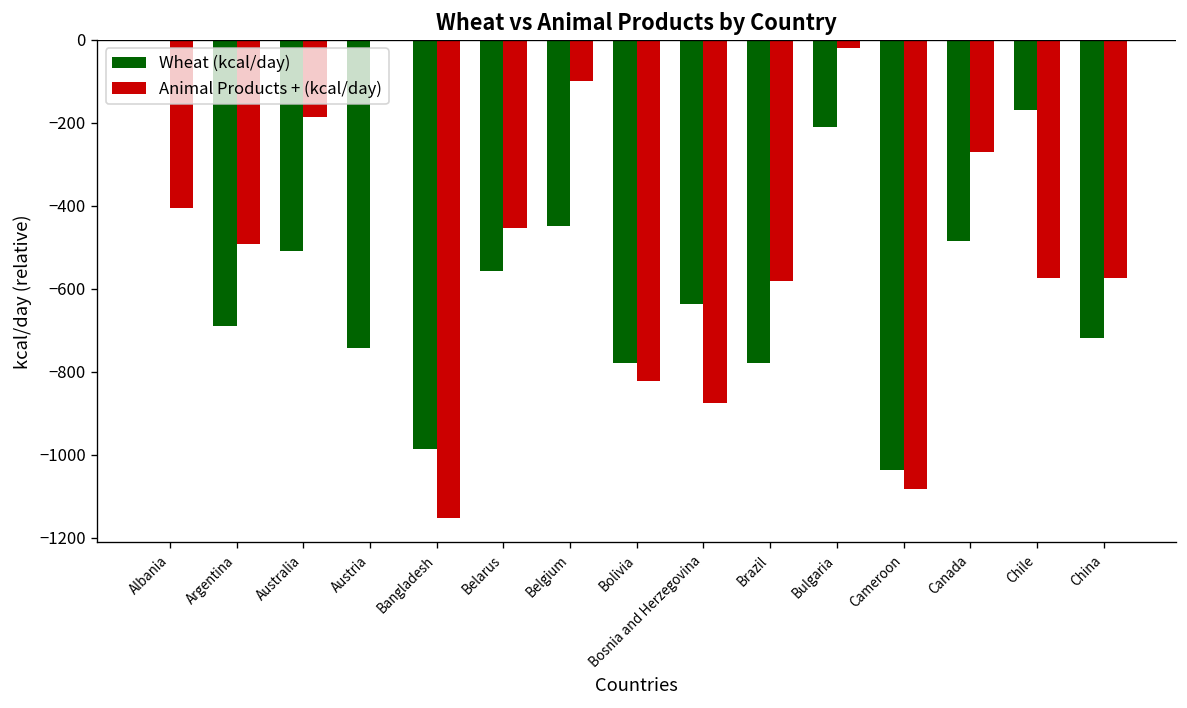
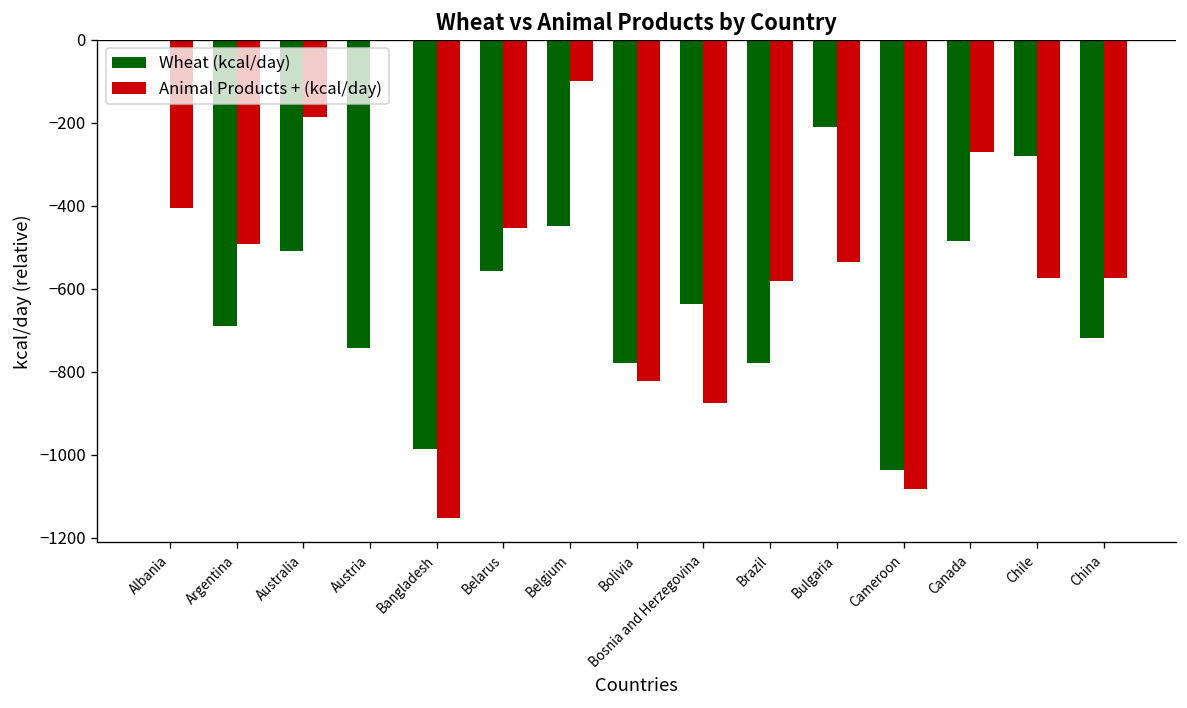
Animal Products + (kcal/day), Bulgaria: -20 -> -540
Wheat (kcal/day), Chile: -170 -> -280
